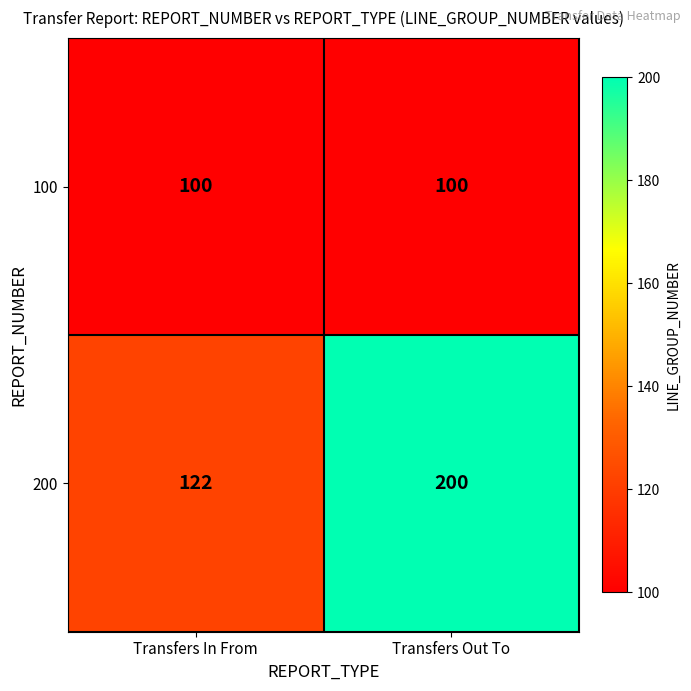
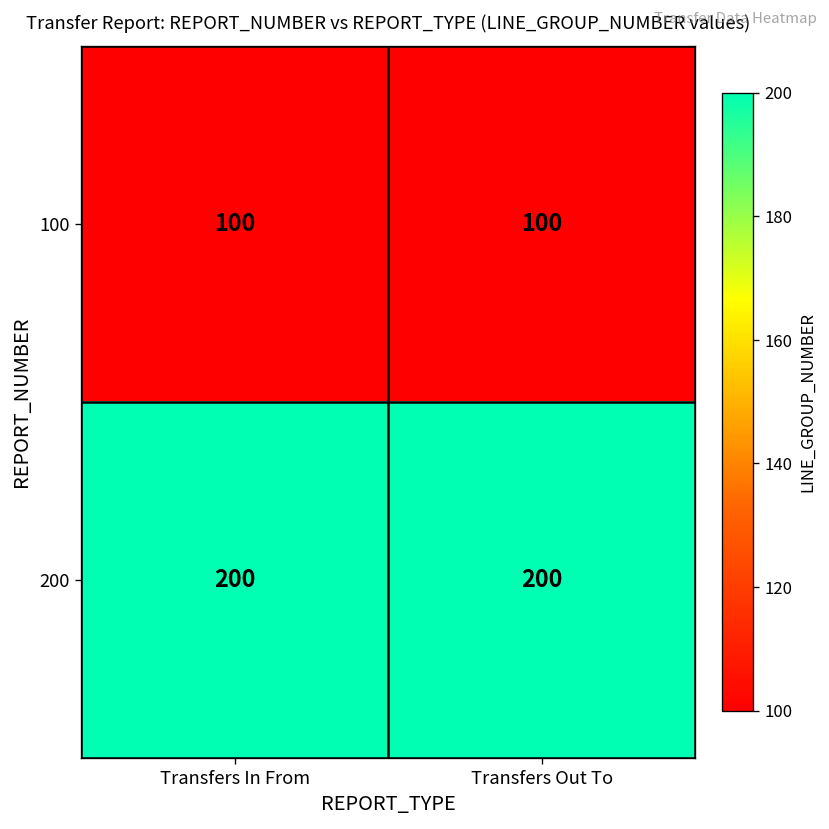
200, Transfers In From: 122 -> 200
